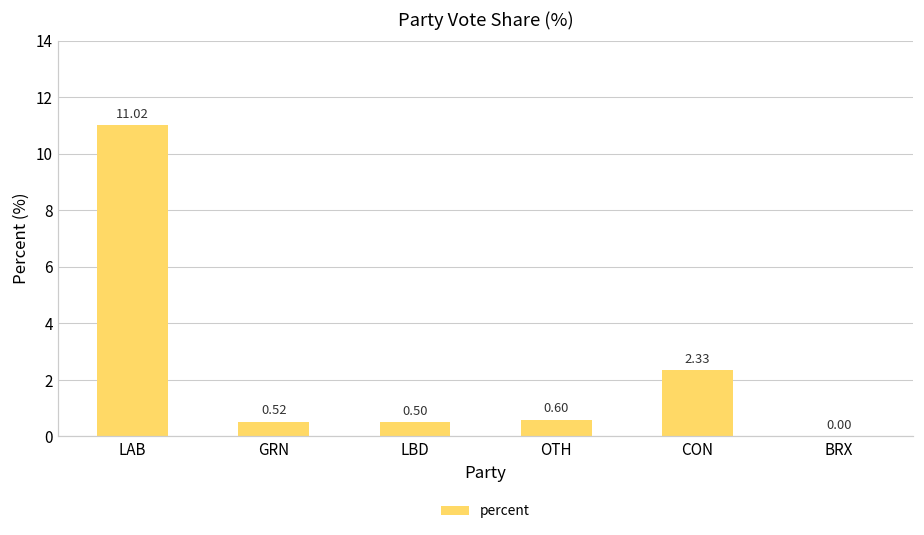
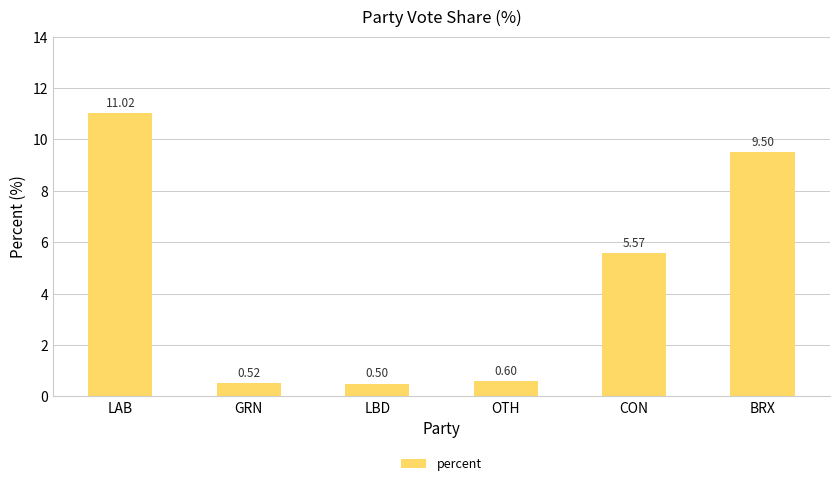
CON: 2.33 -> 5.57
BRX: 0.00 -> 9.50
